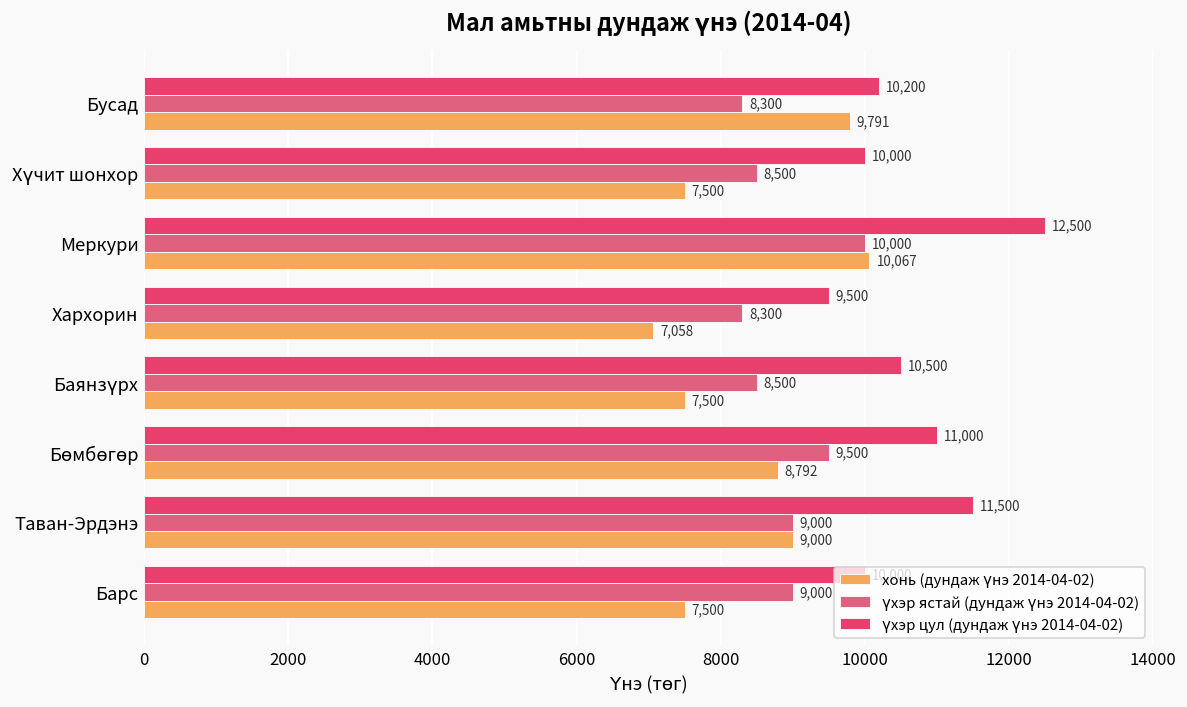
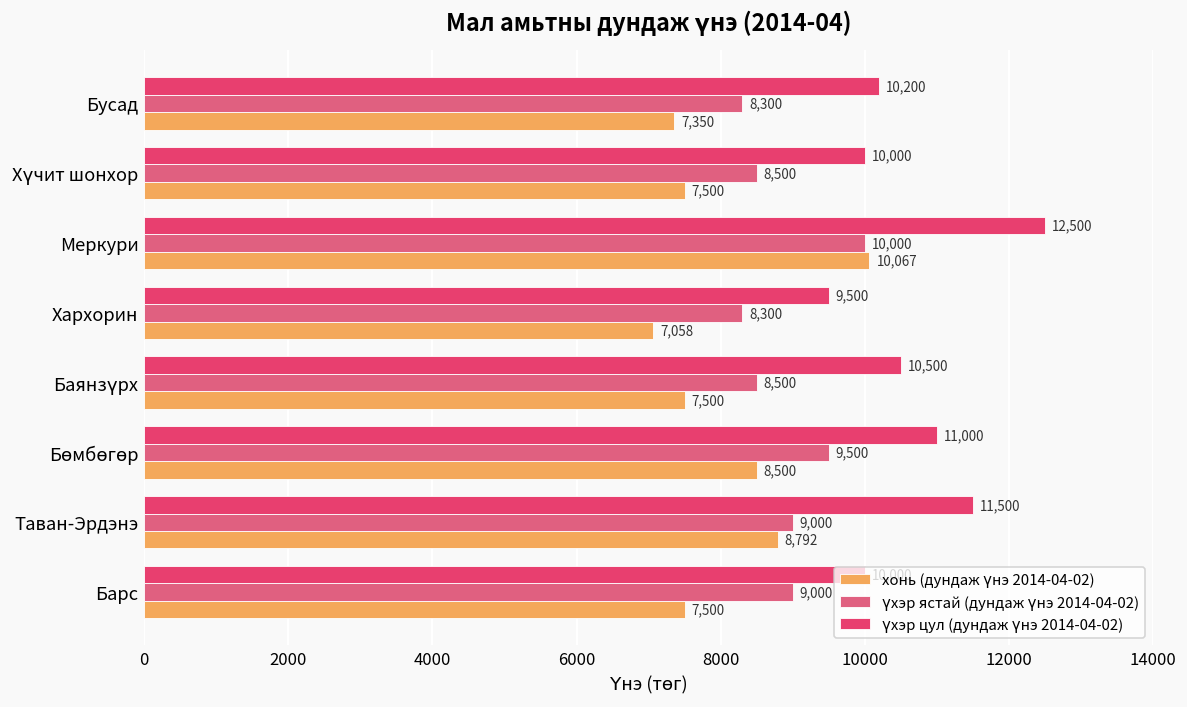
хонь (дундаж үнэ 2014-04-02), Бусад: 9,791 -> 7,350
хонь (дундаж үнэ 2014-04-02), Бөмбөгөр: 8,792 -> 8,500
хонь (дундаж үнэ 2014-04-02), Таван-Эрдэнэ: 9,000 -> 8,792
